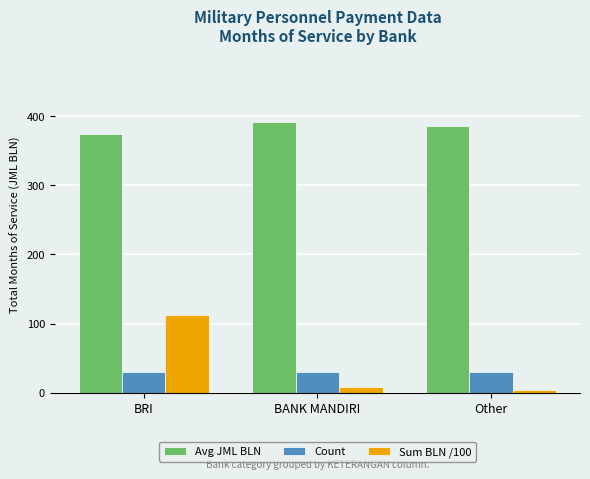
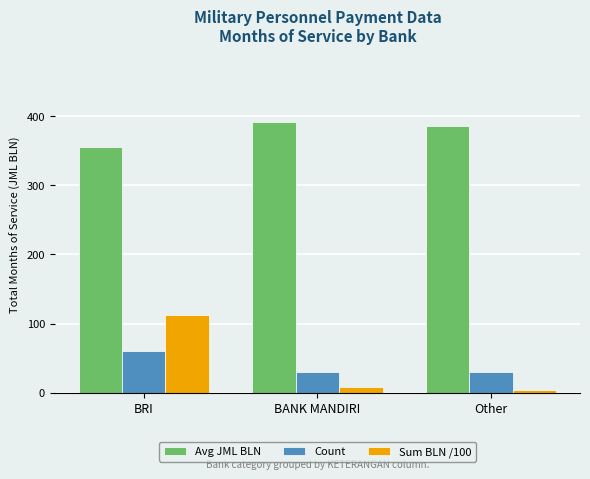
Avg JML BLN, BRI: 370 -> 360
Count, BRI: 30 -> 60
